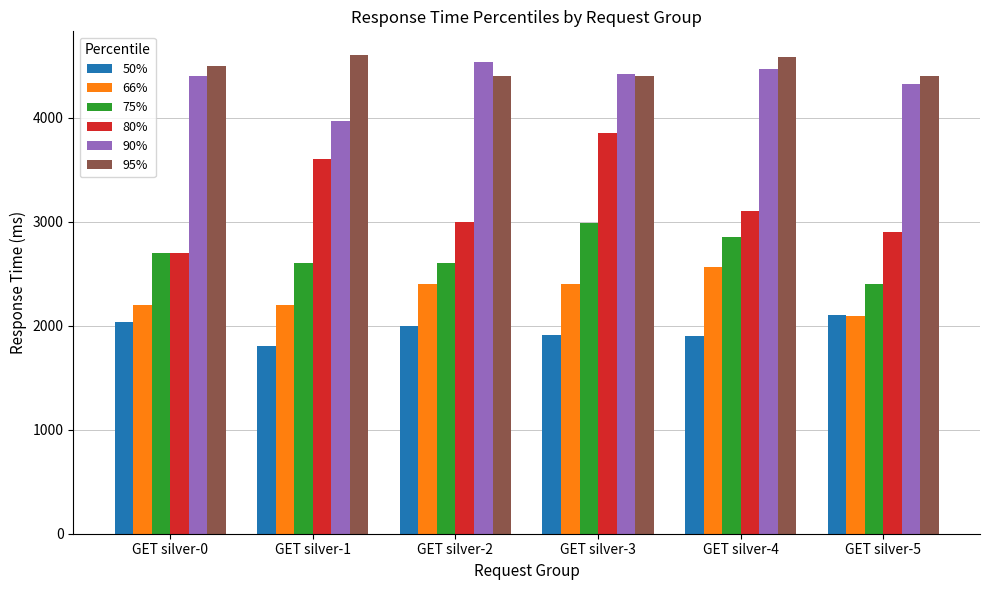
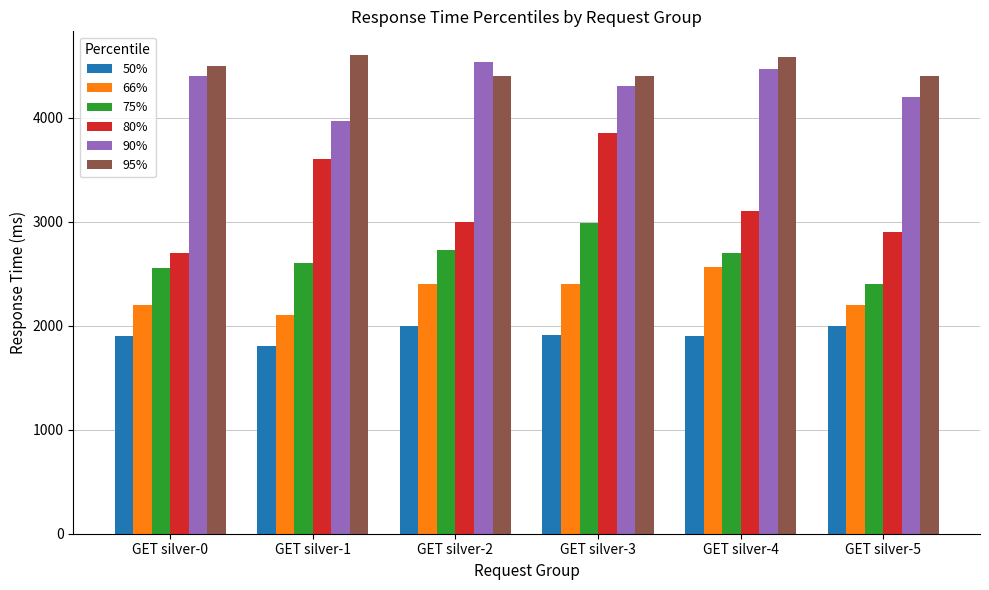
50%, GET silver-0: 2040 -> 1900
75%, GET silver-0: 2700 -> 2560
66%, GET silver-1: 2200 -> 2100
75%, GET silver-2: 2600 -> 2730
90%, GET silver-3: 4420 -> 4300
75%, GET silver-4: 2850 -> 2700
50%, GET silver-5: 2100 -> 2000
66%, GET silver-5: 2100 -> 2200
90%, GET silver-5: 4320 -> 4200
